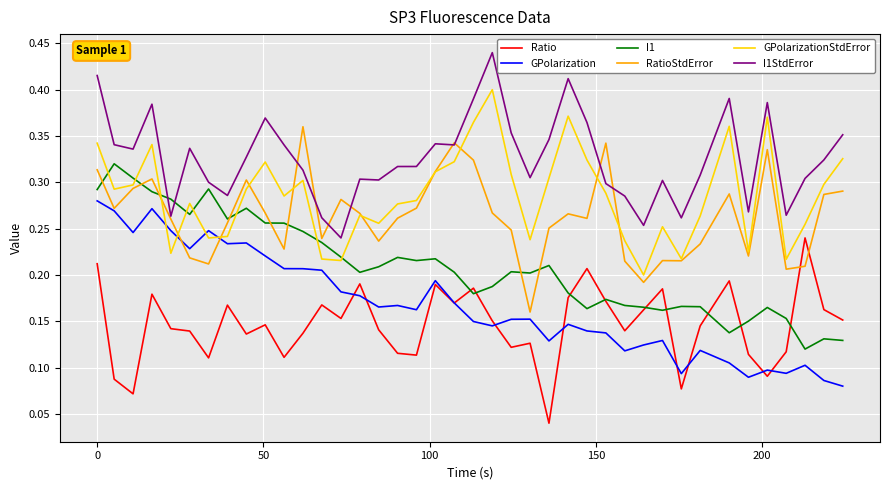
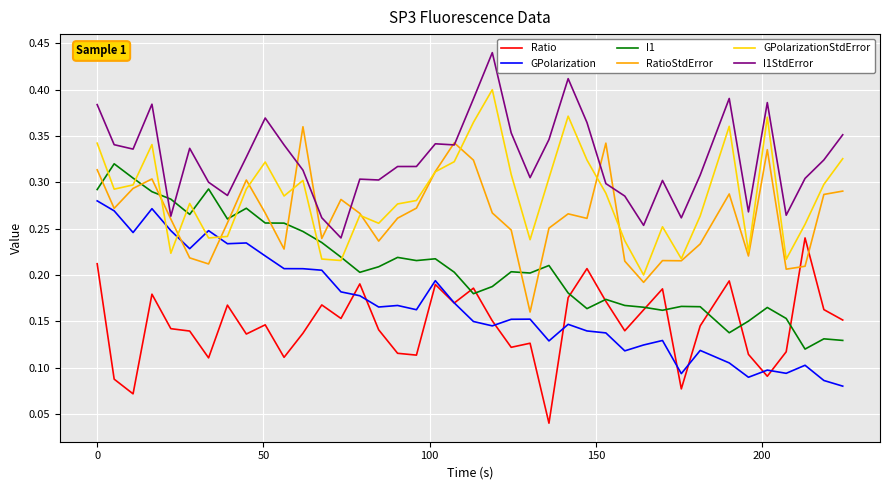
I1StdError, 0: 0.42 -> 0.38
